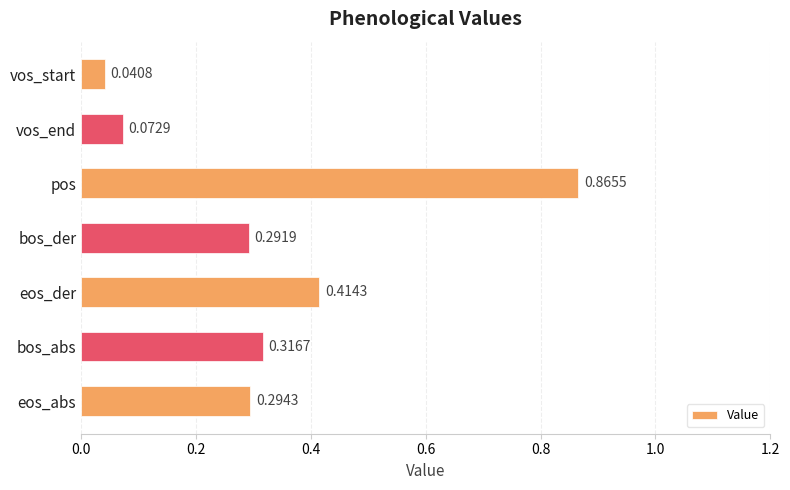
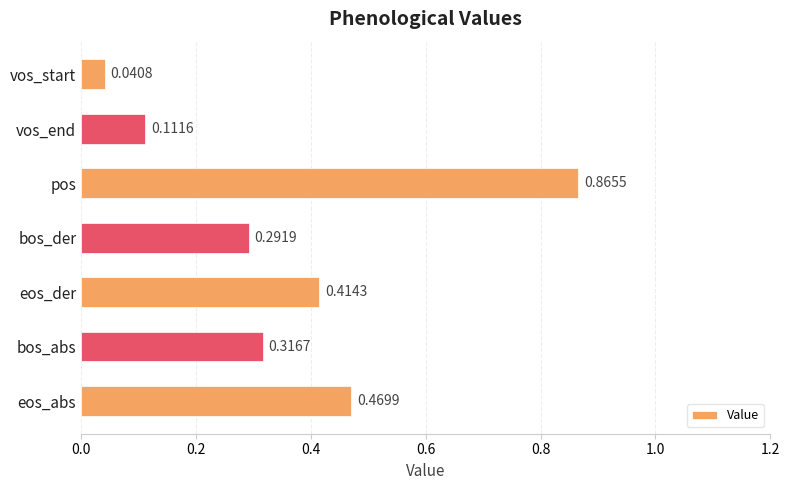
vos_end: 0.0729 -> 0.1116
eos_abs: 0.2943 -> 0.4699
